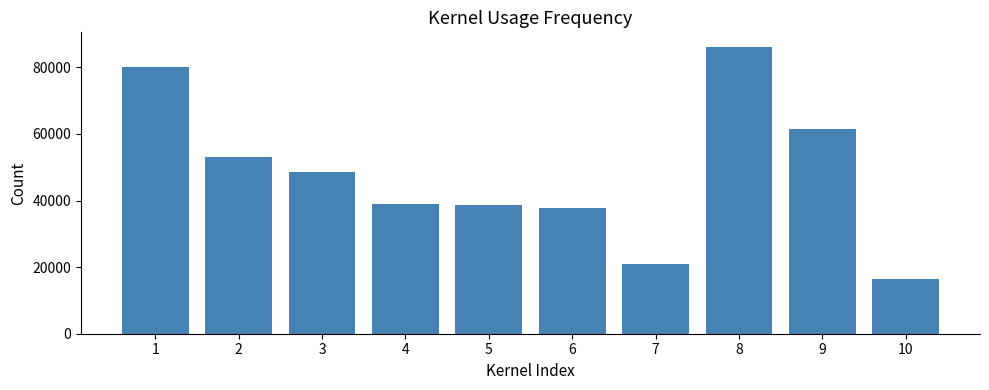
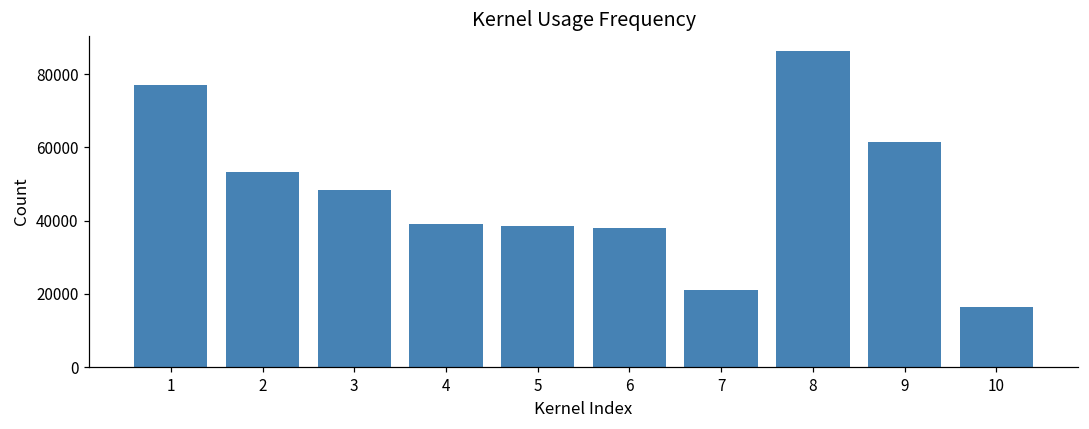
1: 80000 -> 77000
